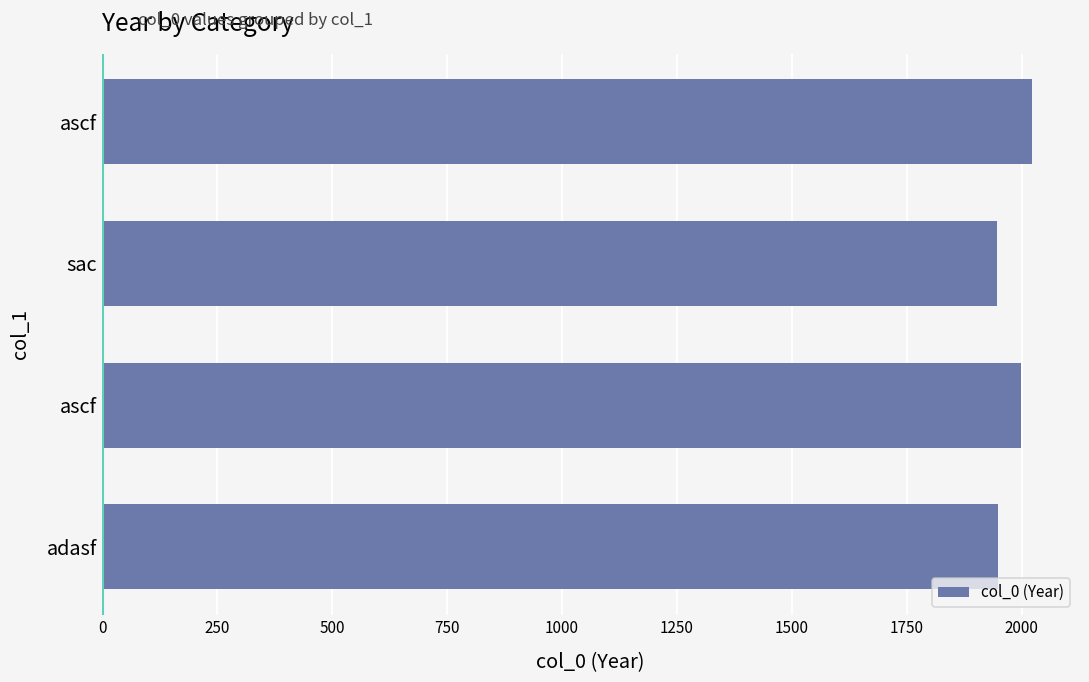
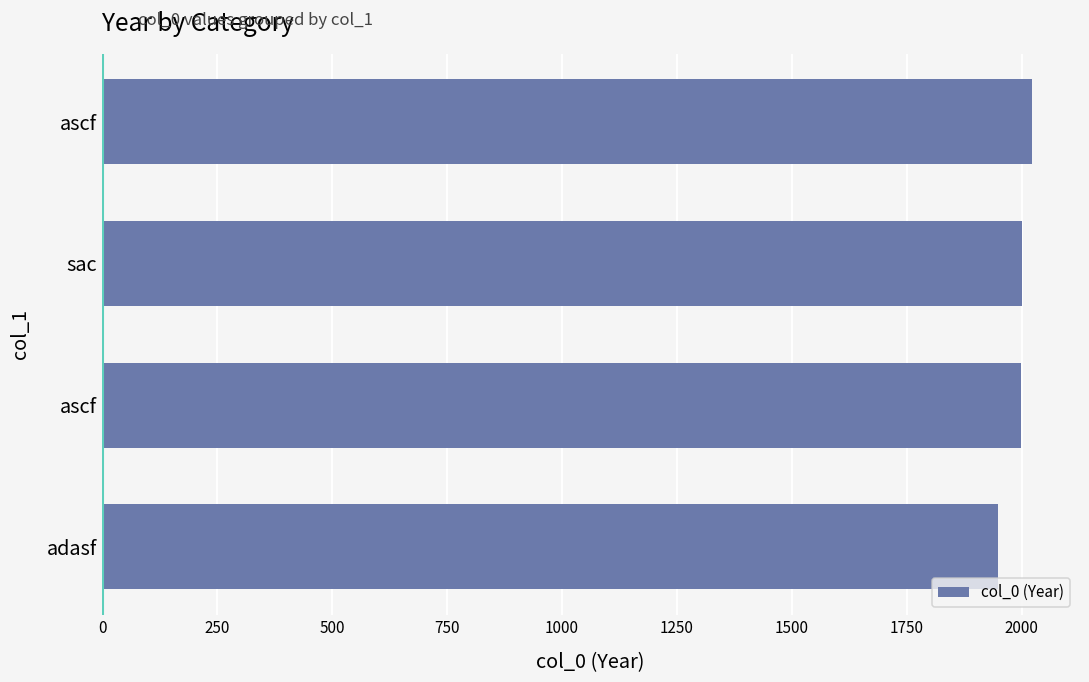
sac: 1950 -> 2000
